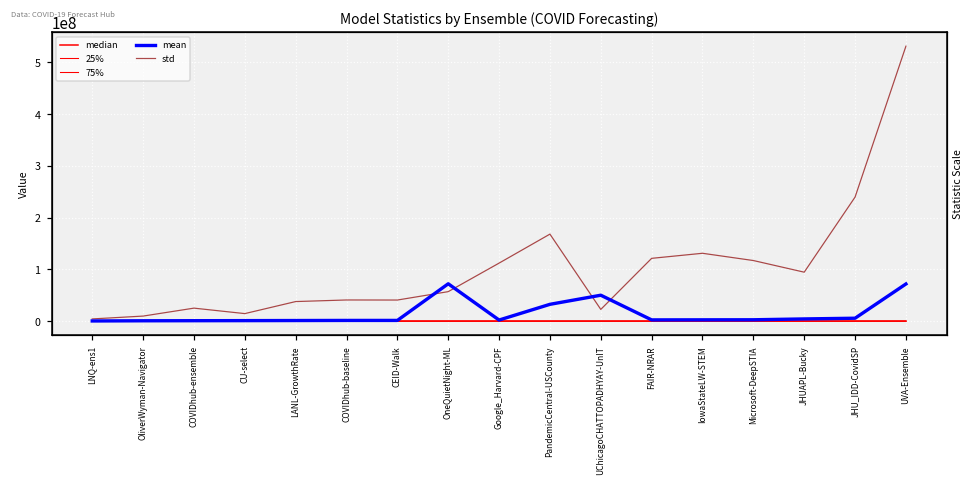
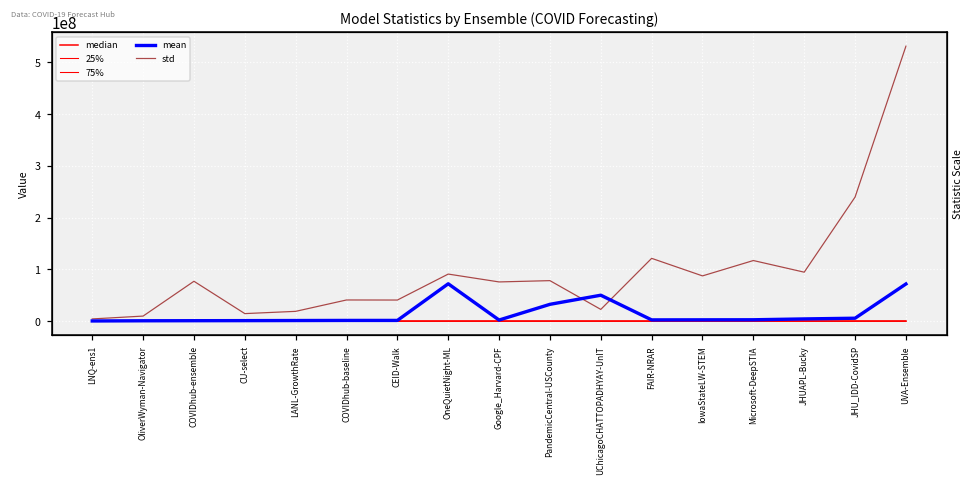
std, COVIDhub-ensemble: 30000000 -> 80000000
std, LANL-GrowthRate: 40000000 -> 20000000
std, OneQuietNight-ML: 60000000 -> 90000000
std, Google_Harvard-CPF: 110000000 -> 80000000
std, PandemicCentral-USCounty: 170000000 -> 80000000
std, IowaStateLW-STEM: 130000000 -> 90000000
